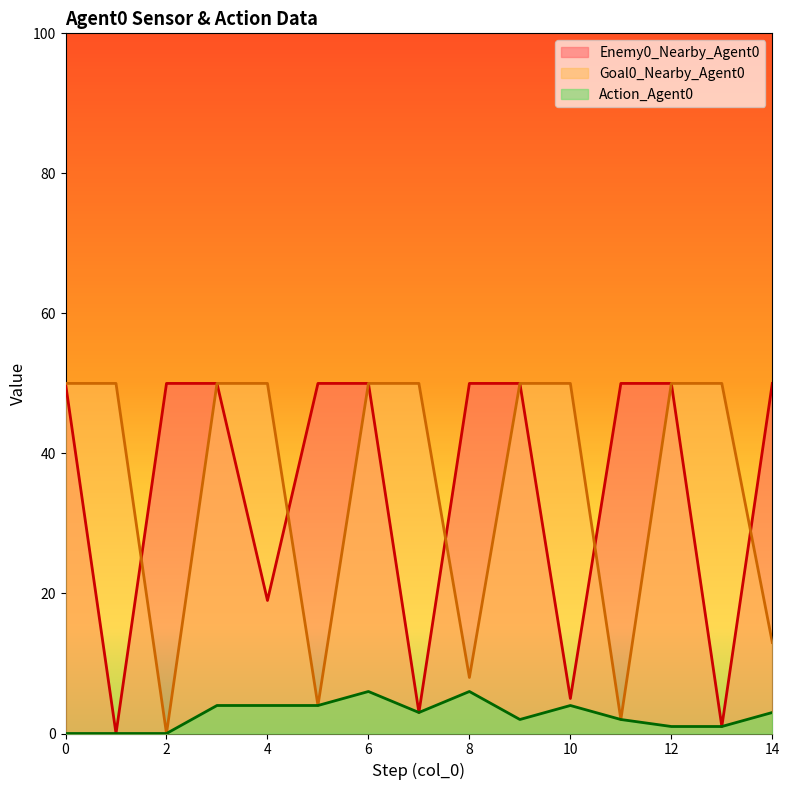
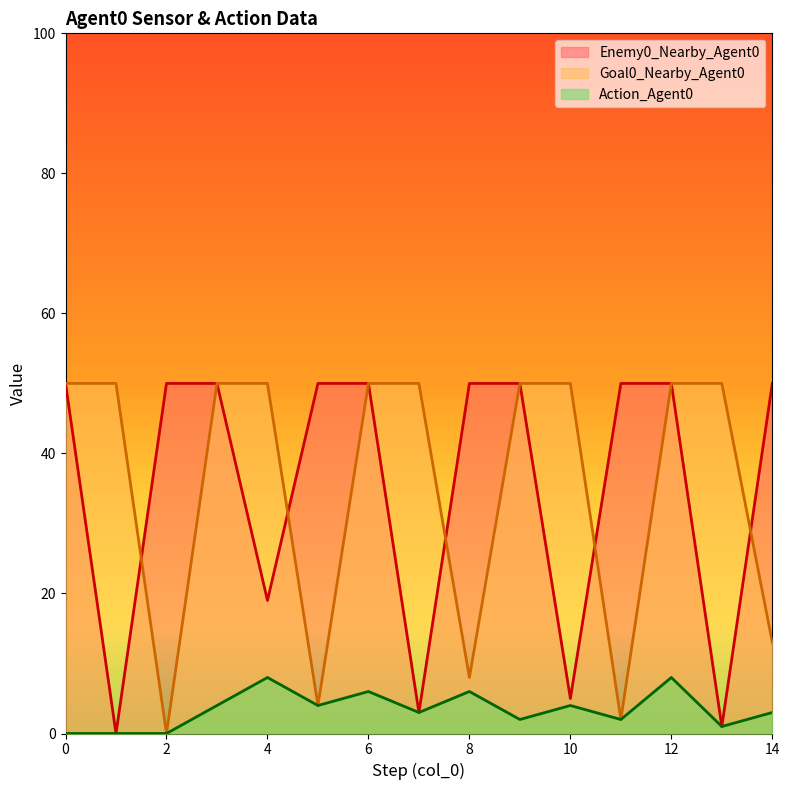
Action_Agent0, 4: 4 -> 8
Action_Agent0, 12: 1 -> 8
